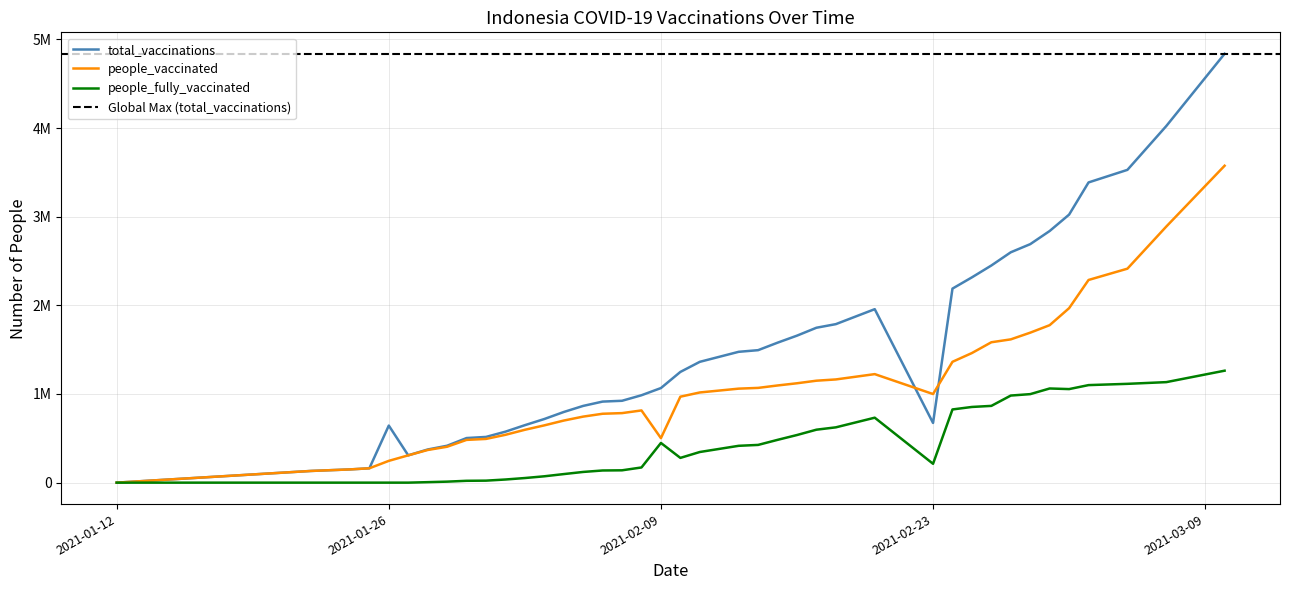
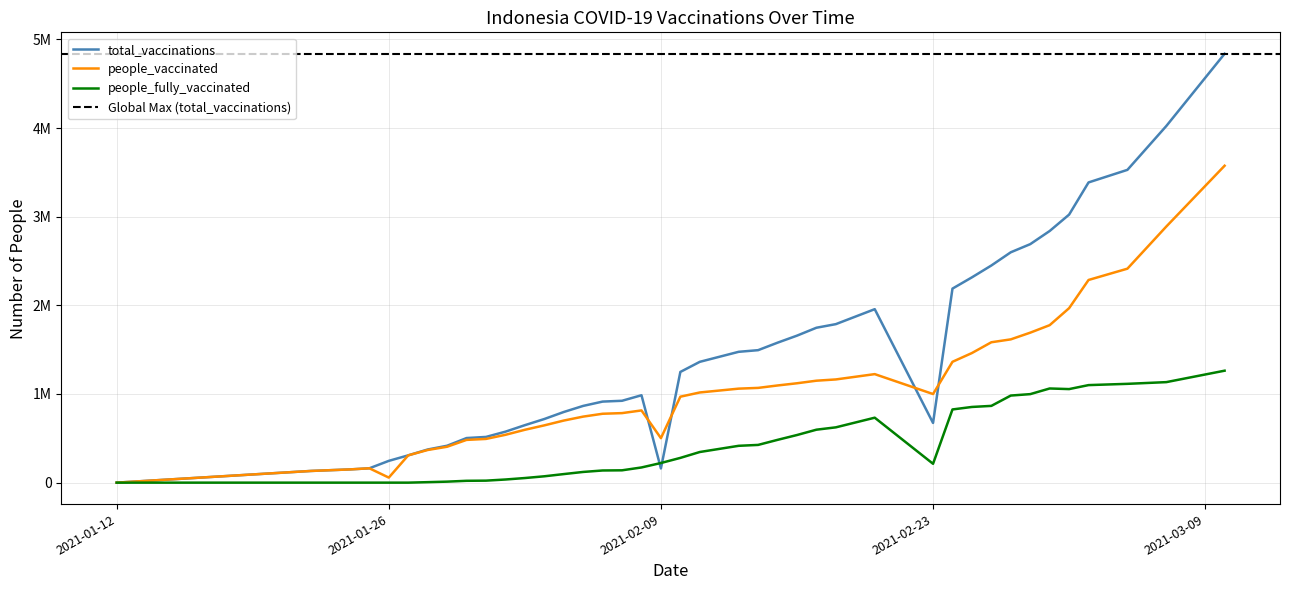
total_vaccinations, 2021-01-26: 600000 -> 200000
people_vaccinated, 2021-01-26: 200000 -> 100000
total_vaccinations, 2021-02-09: 1100000 -> 200000
people_fully_vaccinated, 2021-02-09: 400000 -> 200000
